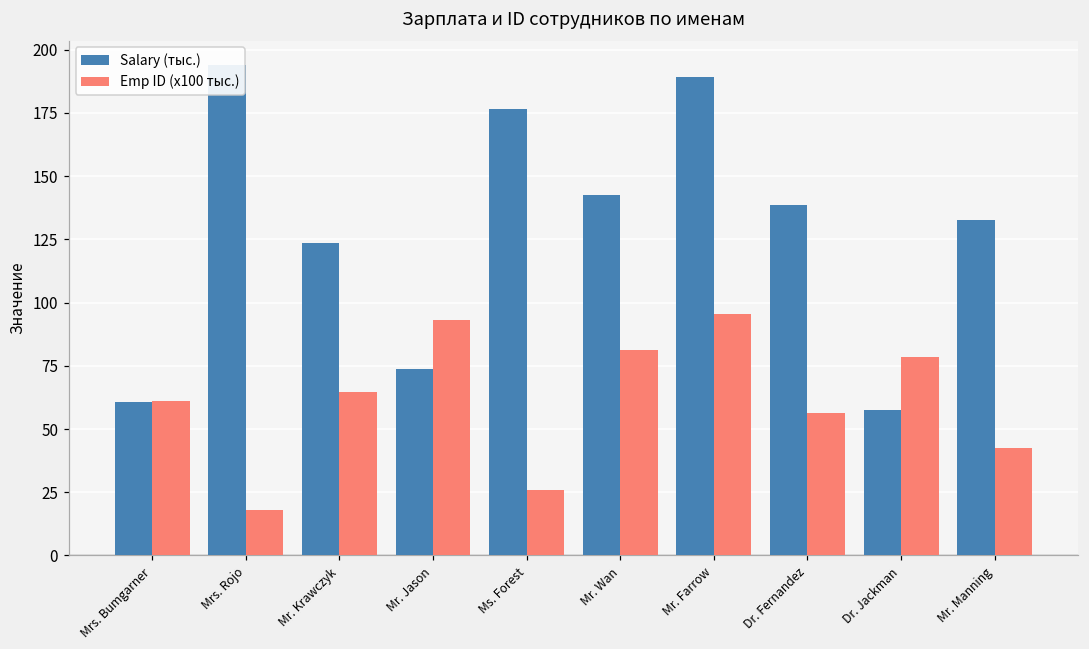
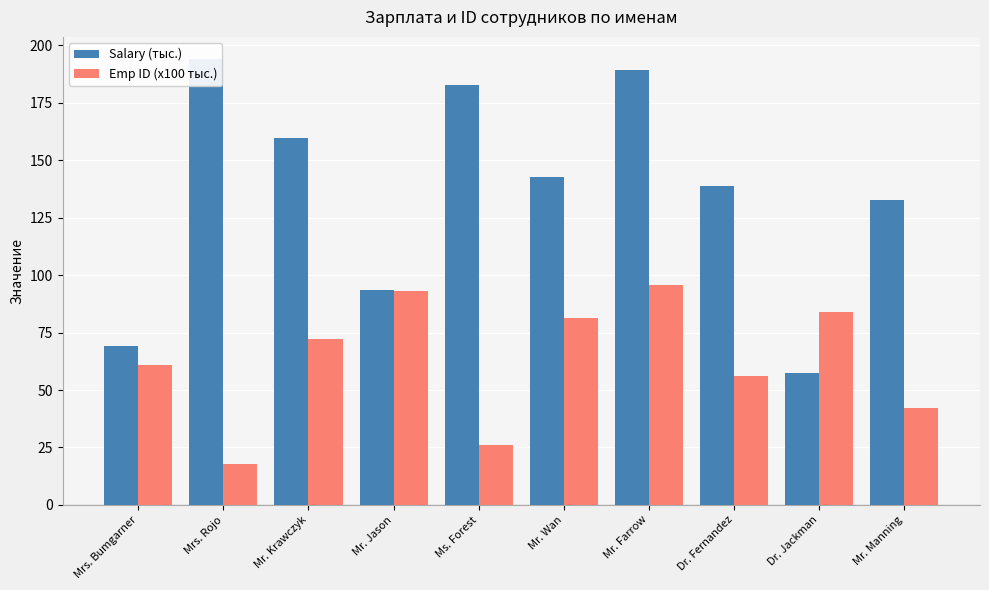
Salary (тыс.), Mrs. Bumgarner: 61 -> 69
Salary (тыс.), Mr. Krawczyk: 124 -> 160
Emp ID (x100 тыс.), Mr. Krawczyk: 65 -> 72
Salary (тыс.), Mr. Jason: 74 -> 94
Salary (тыс.), Ms. Forest: 177 -> 183
Emp ID (x100 тыс.), Dr. Jackman: 78 -> 84
